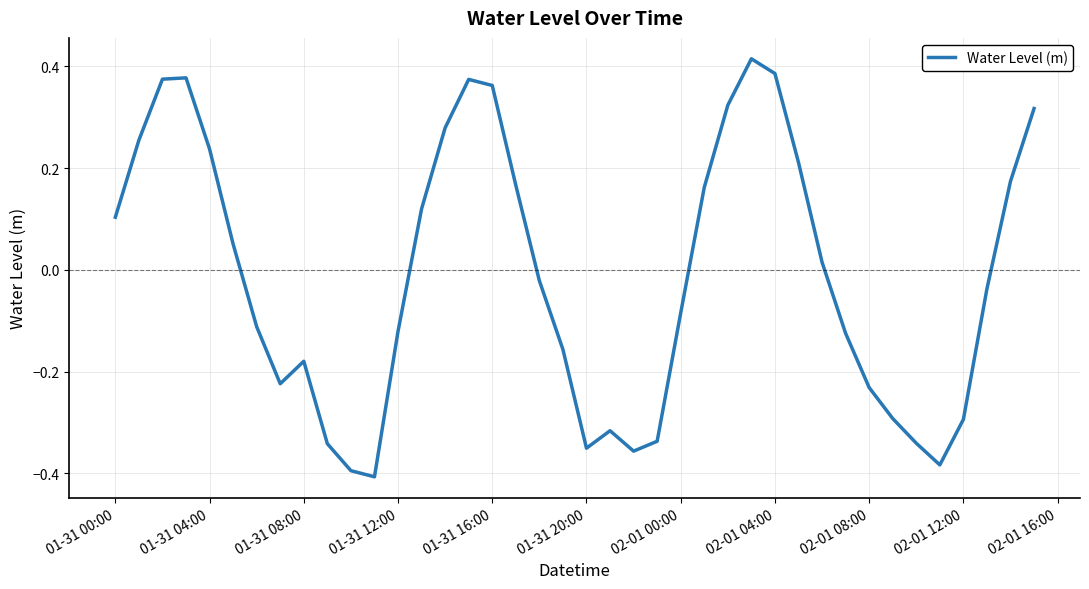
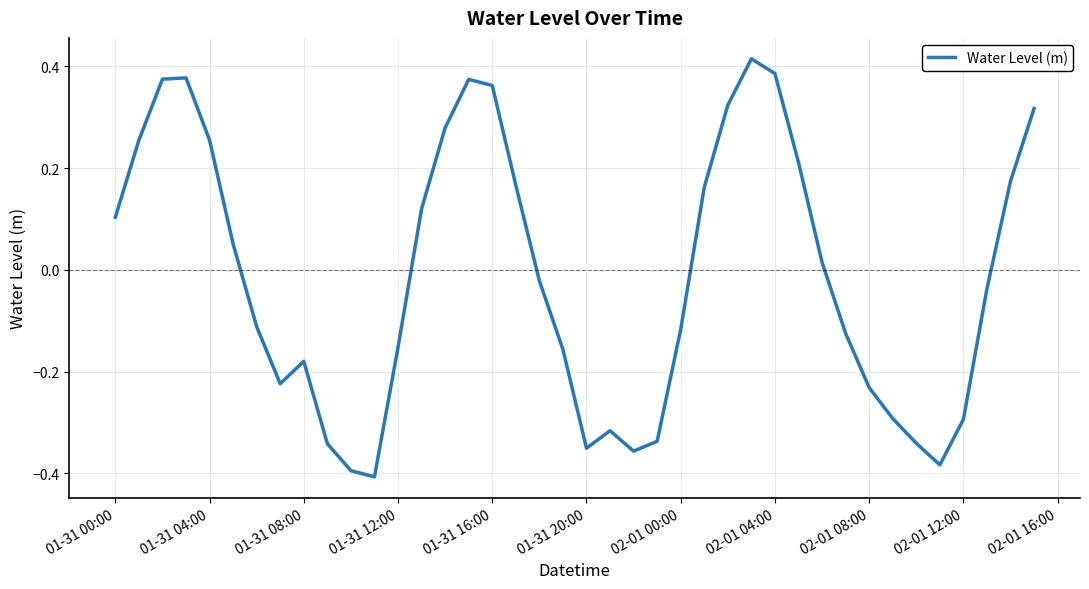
01-31 04:00: 0.24 -> 0.26
01-31 12:00: -0.12 -> -0.15
02-01 00:00: -0.08 -> -0.12
